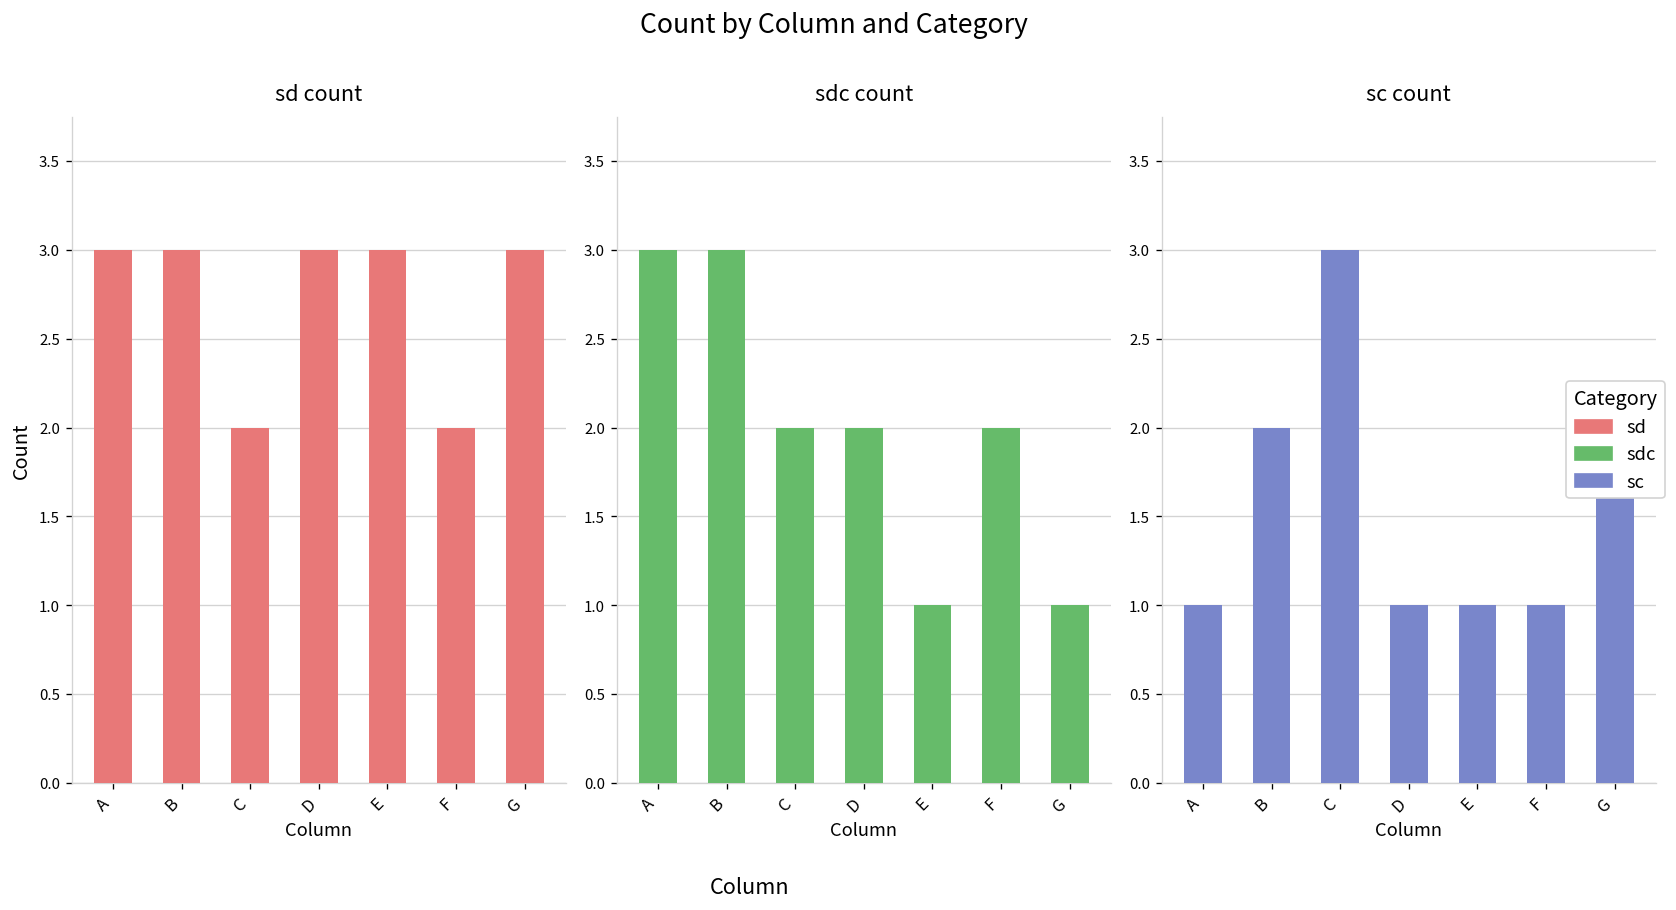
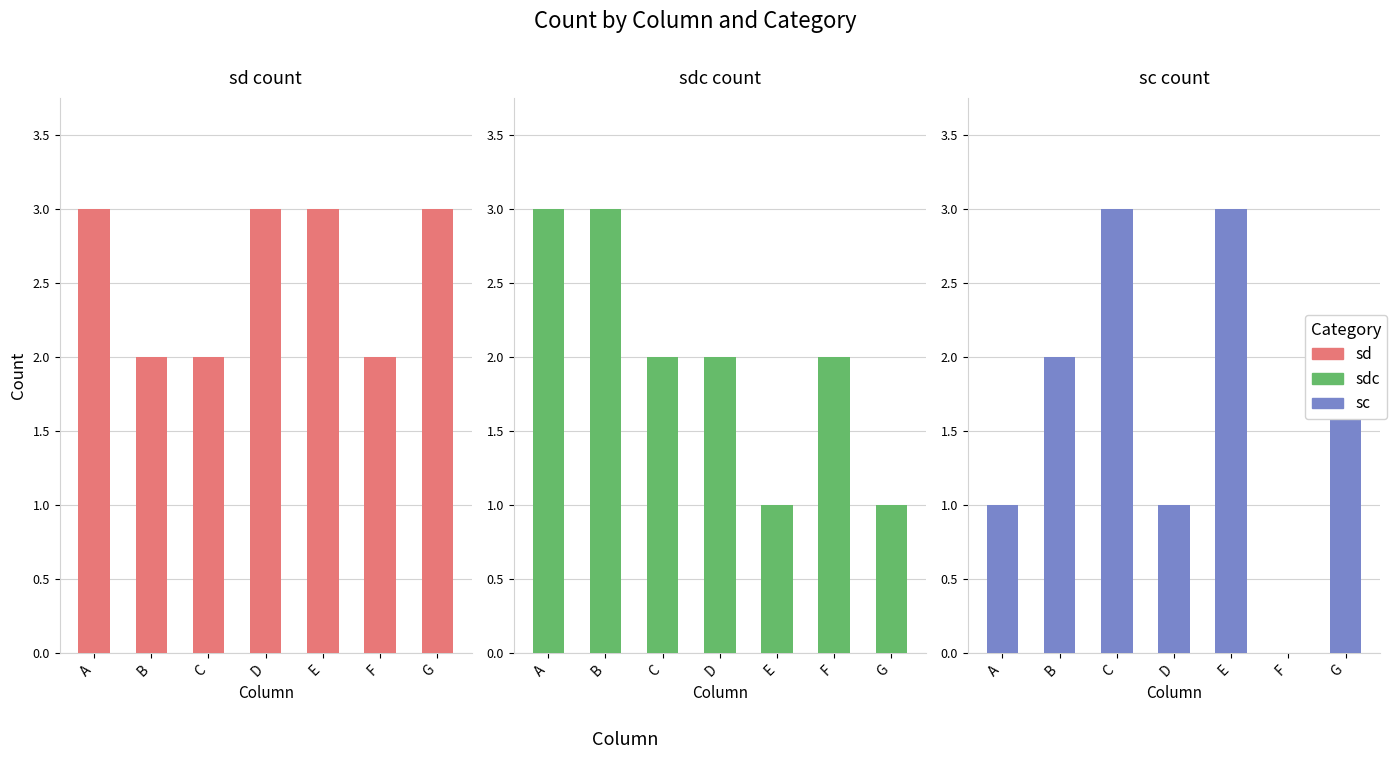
sd count, B: 3 -> 2
sc count, E: 1 -> 3
sc count, F: 1 -> 0
